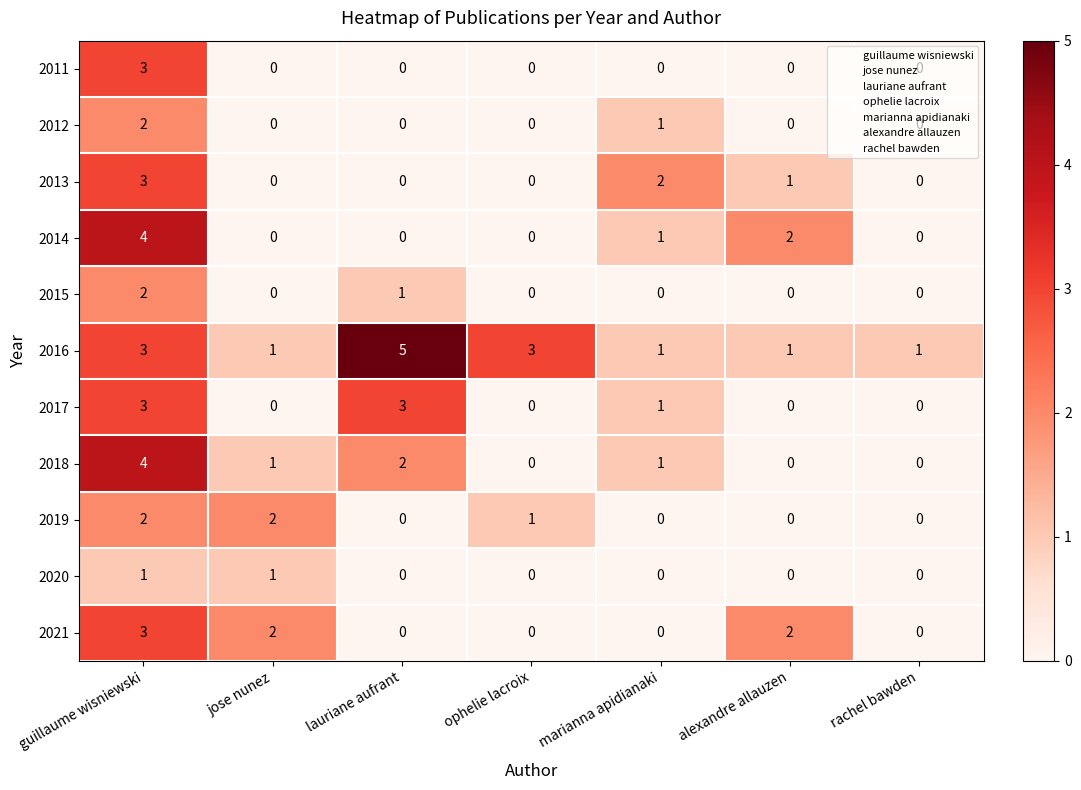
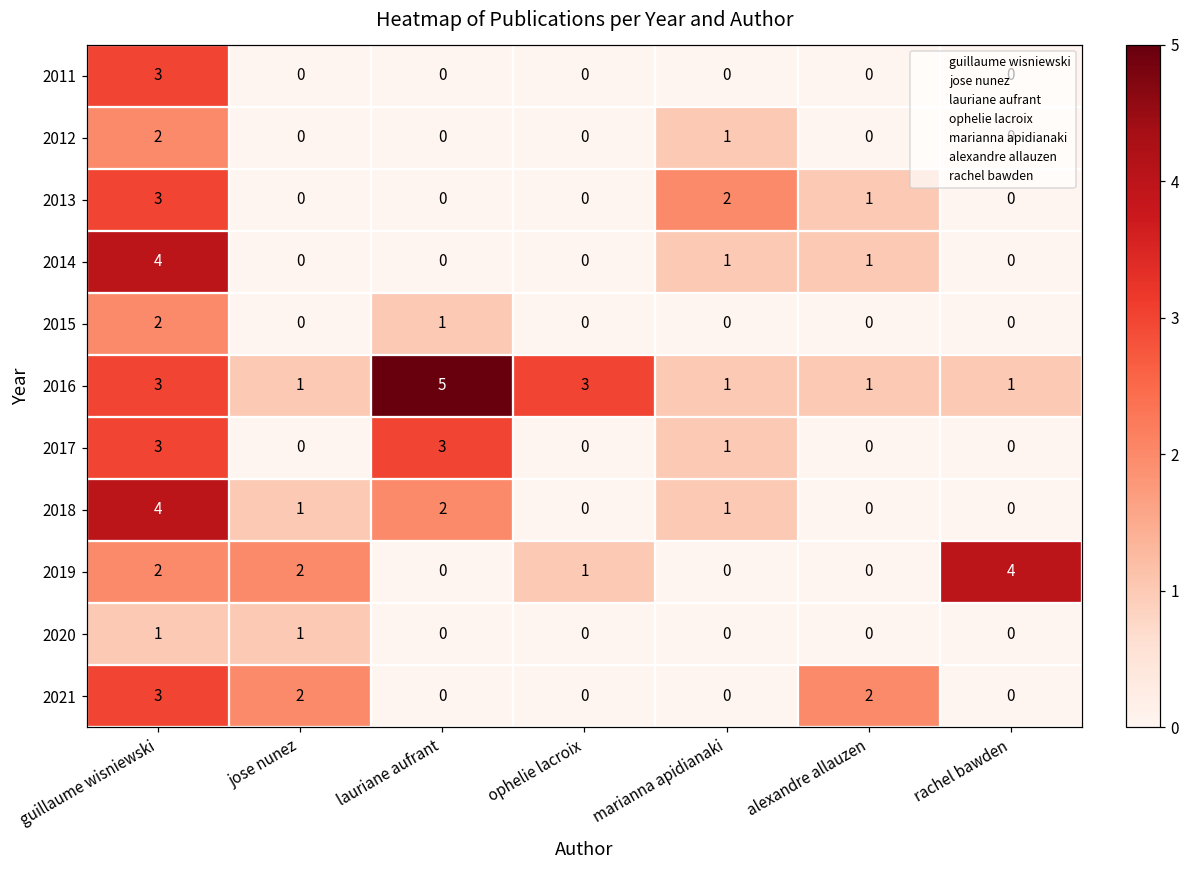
2014, alexandre allauzen: 2 -> 1
2019, rachel bawden: 0 -> 4
